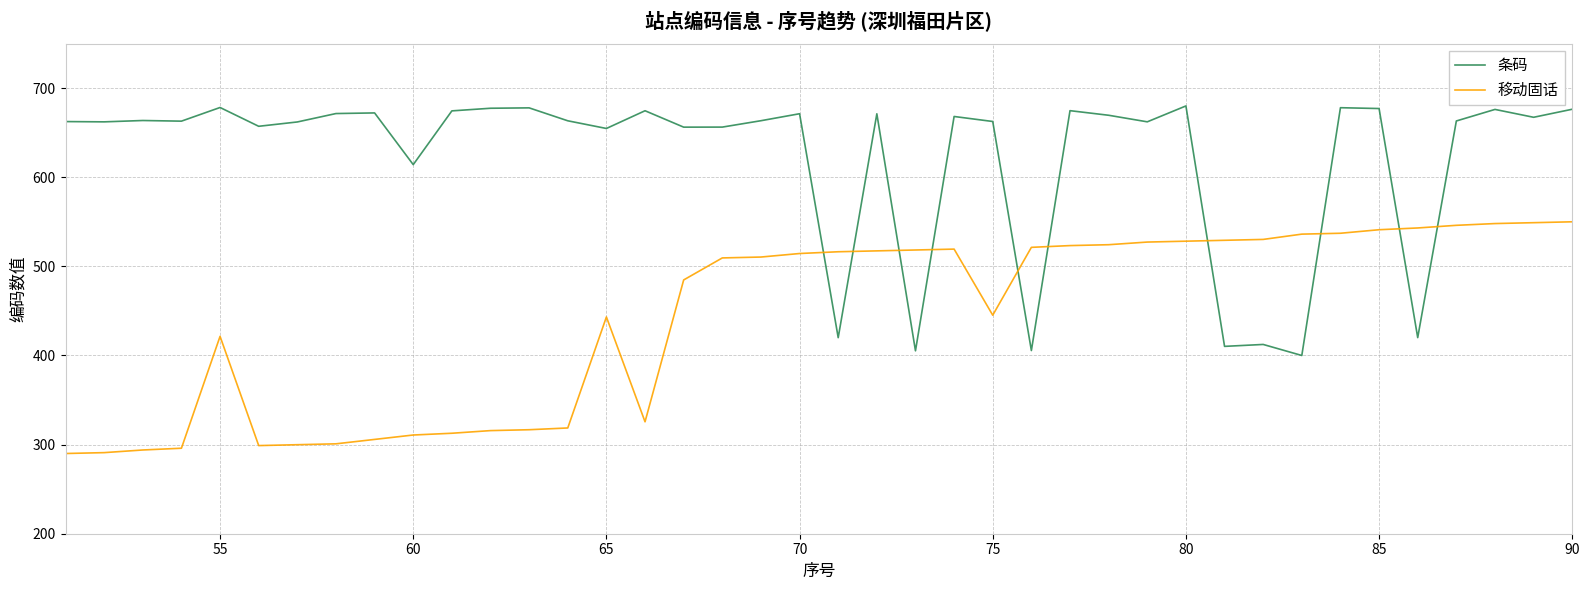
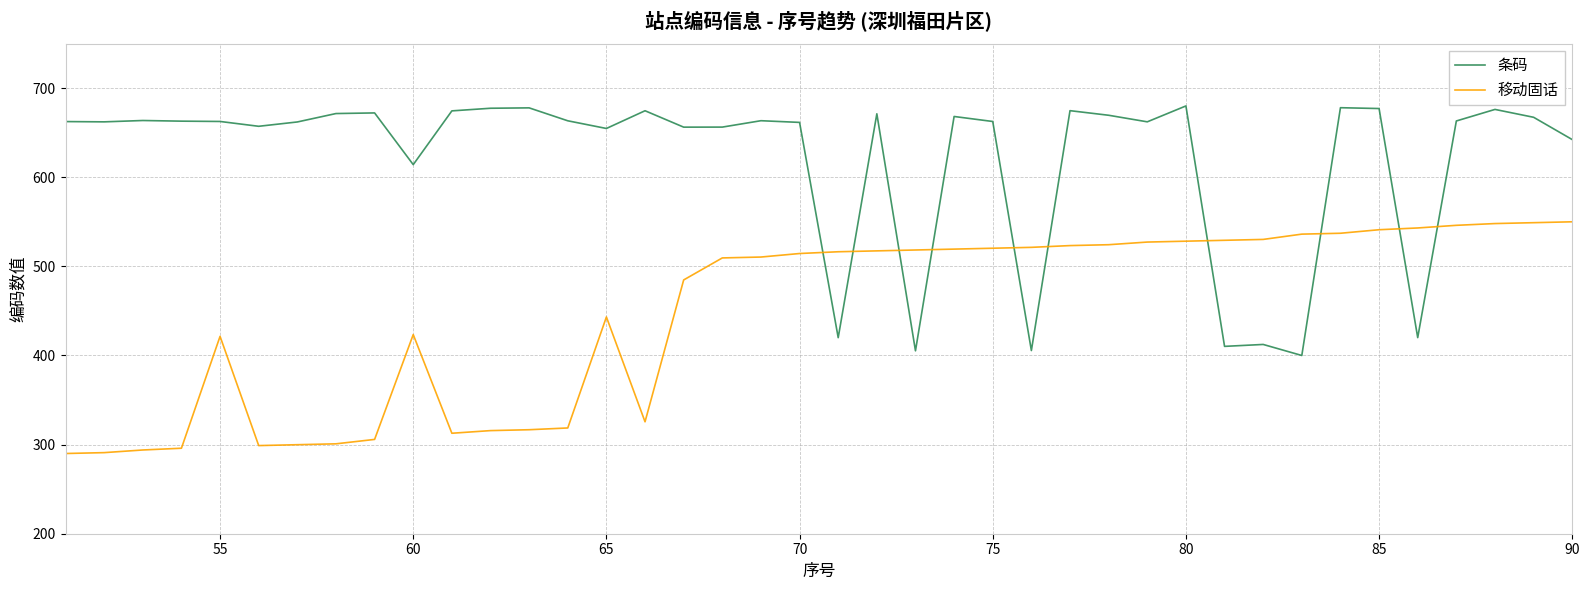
条码, 55: 680 -> 660
移动固话, 60: 310 -> 420
条码, 70: 670 -> 660
移动固话, 75: 450 -> 520
条码, 90: 680 -> 640
